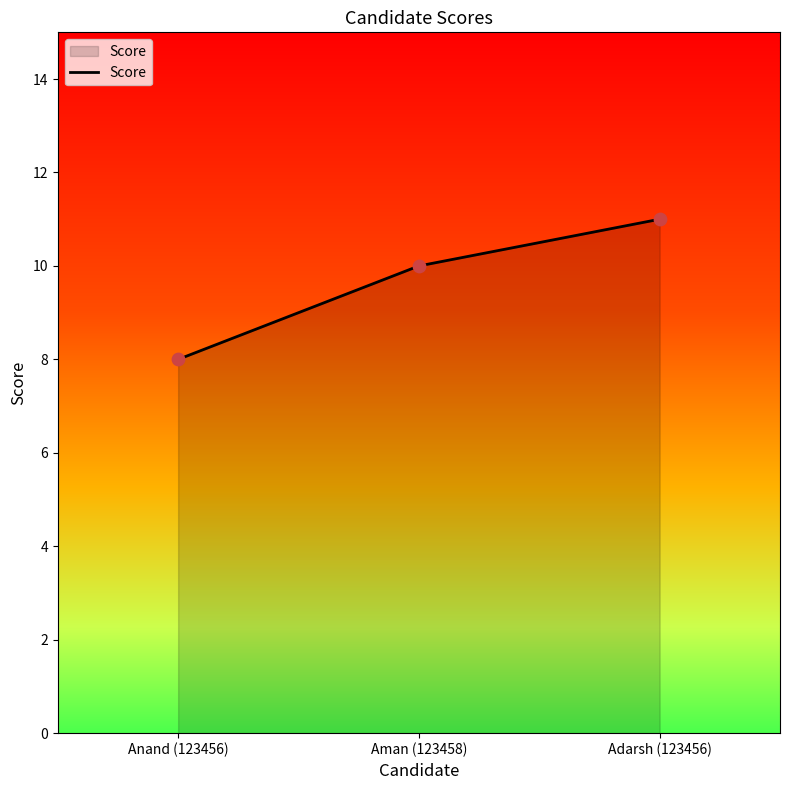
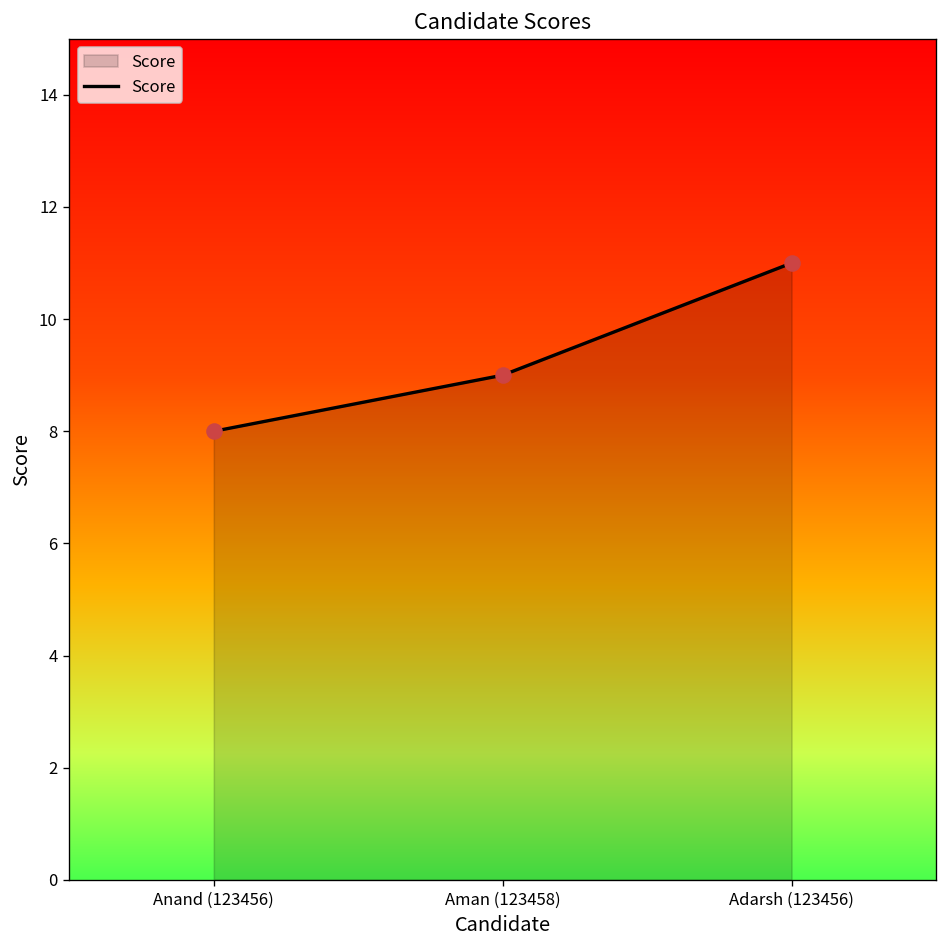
Aman (123458): 10 -> 9
